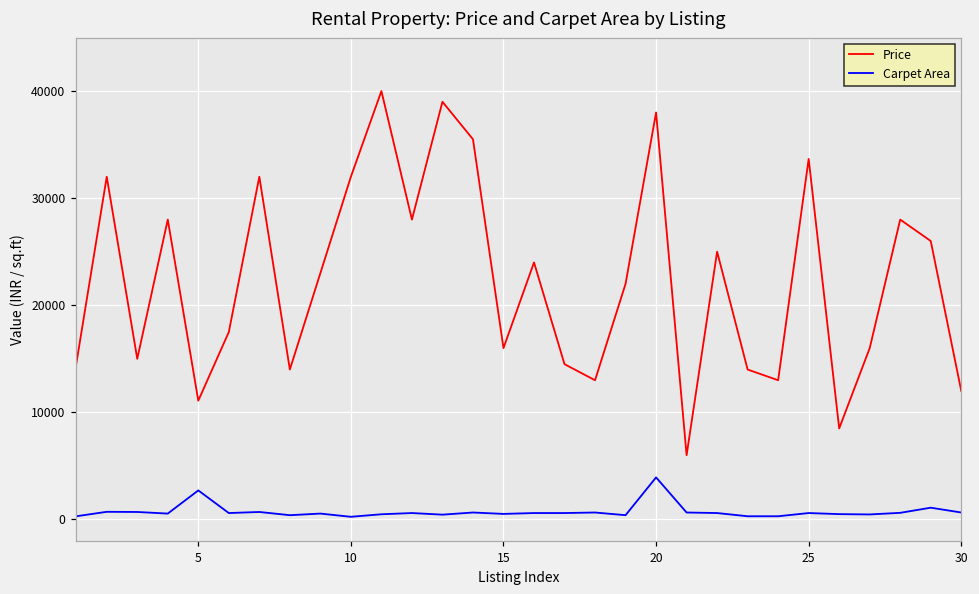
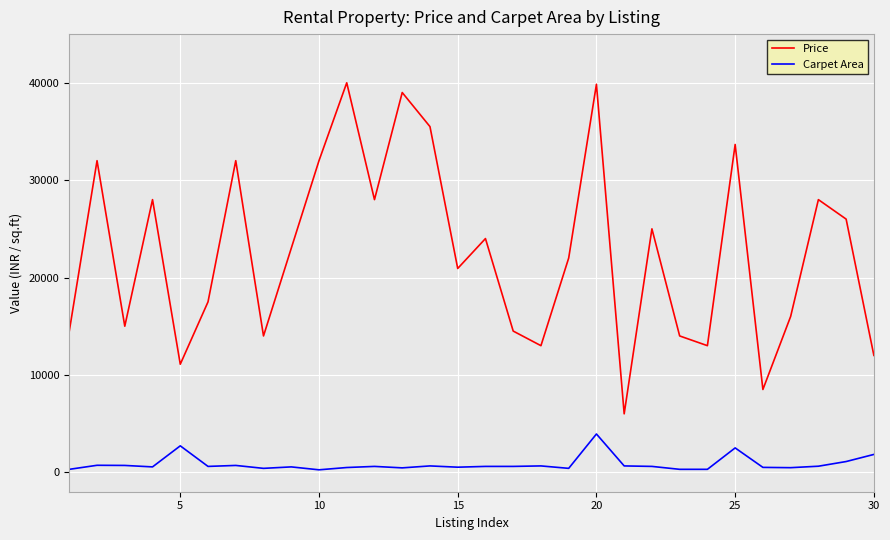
Price, 15: 16000 -> 21000
Price, 20: 38000 -> 40000
Carpet Area, 25: 1000 -> 3000
Carpet Area, 30: 1000 -> 2000
